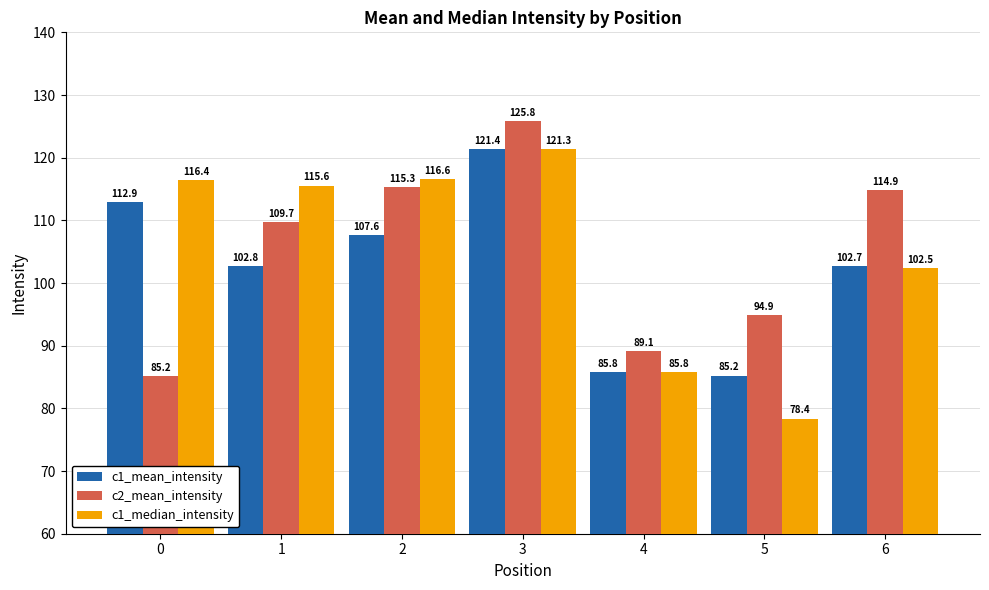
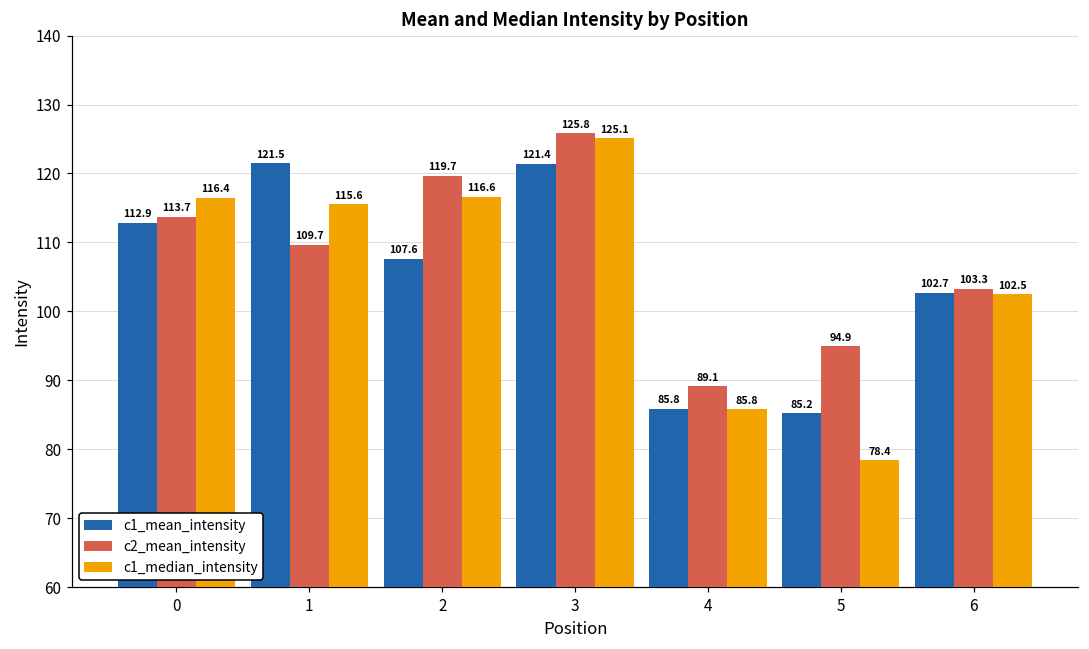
c2_mean_intensity, 0: 85.2 -> 113.7
c1_mean_intensity, 1: 102.8 -> 121.5
c2_mean_intensity, 2: 115.3 -> 119.7
c1_median_intensity, 3: 121.3 -> 125.1
c2_mean_intensity, 6: 114.9 -> 103.3
